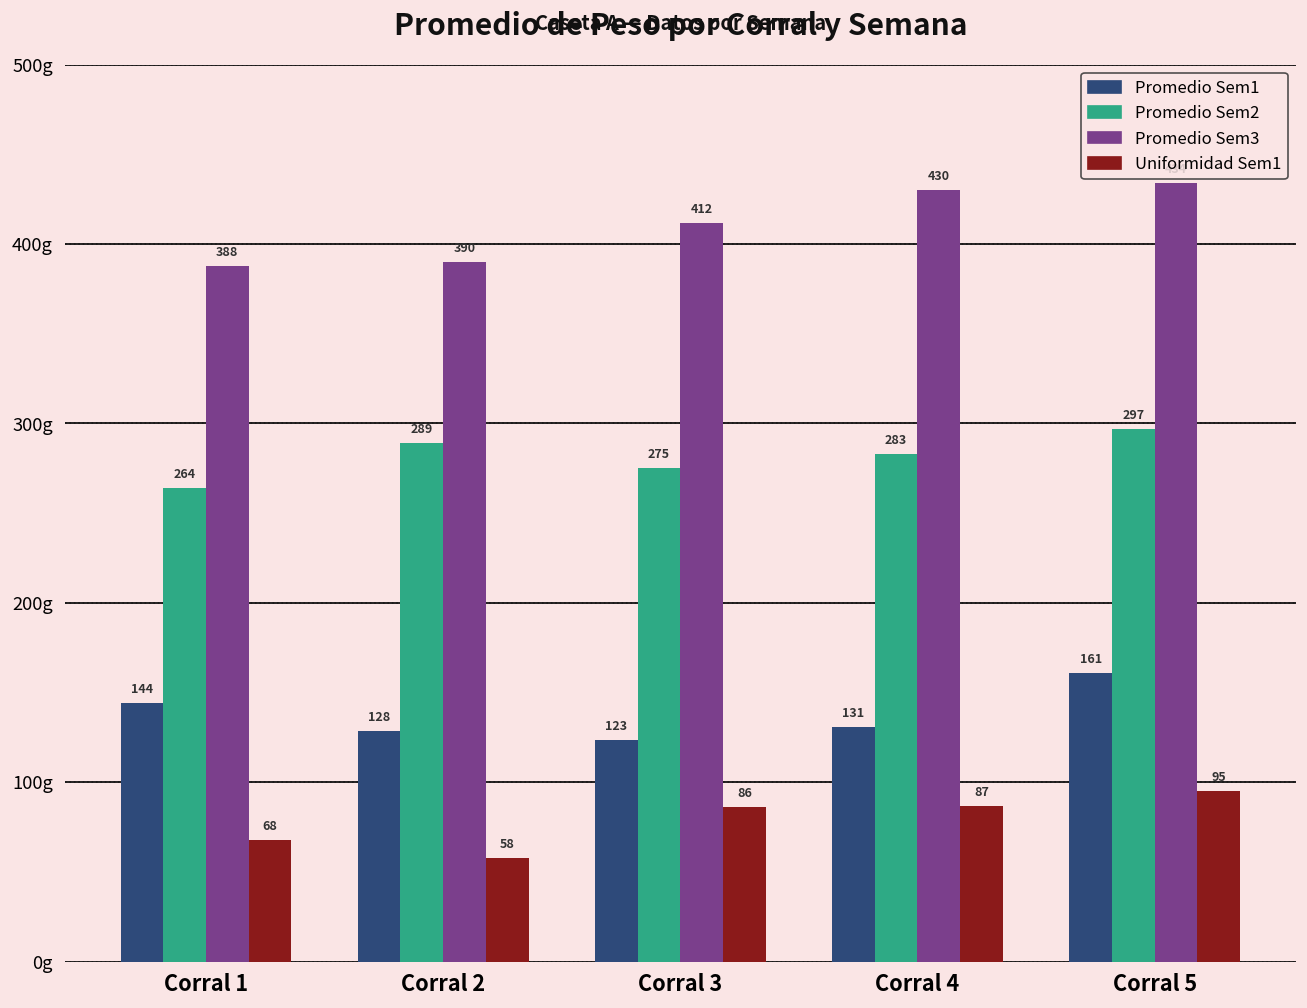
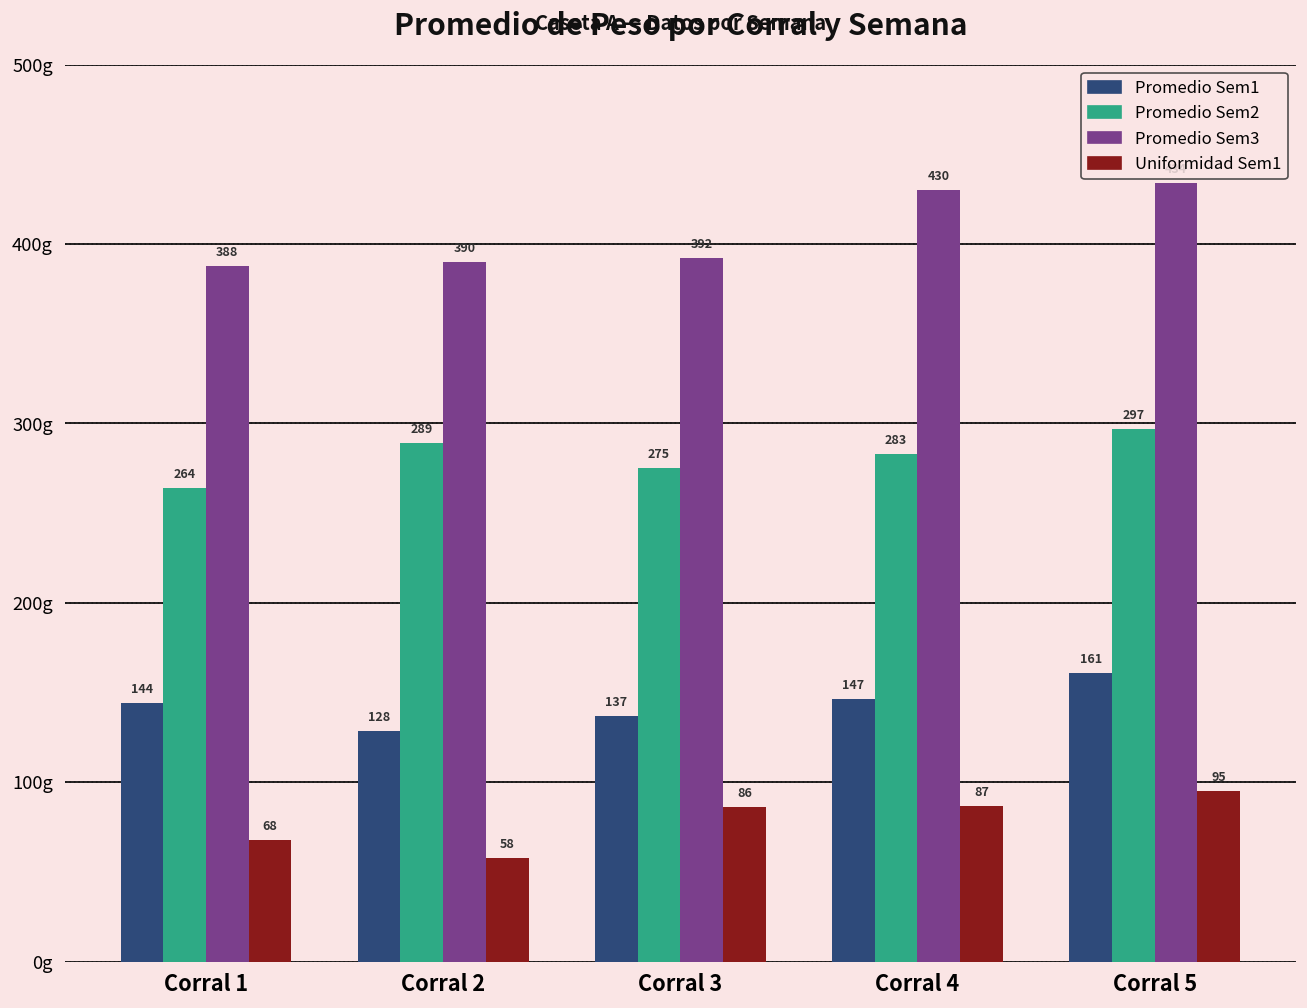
Promedio Sem1, Corral 3: 123 -> 137
Promedio Sem3, Corral 3: 412 -> 392
Promedio Sem1, Corral 4: 131 -> 147
